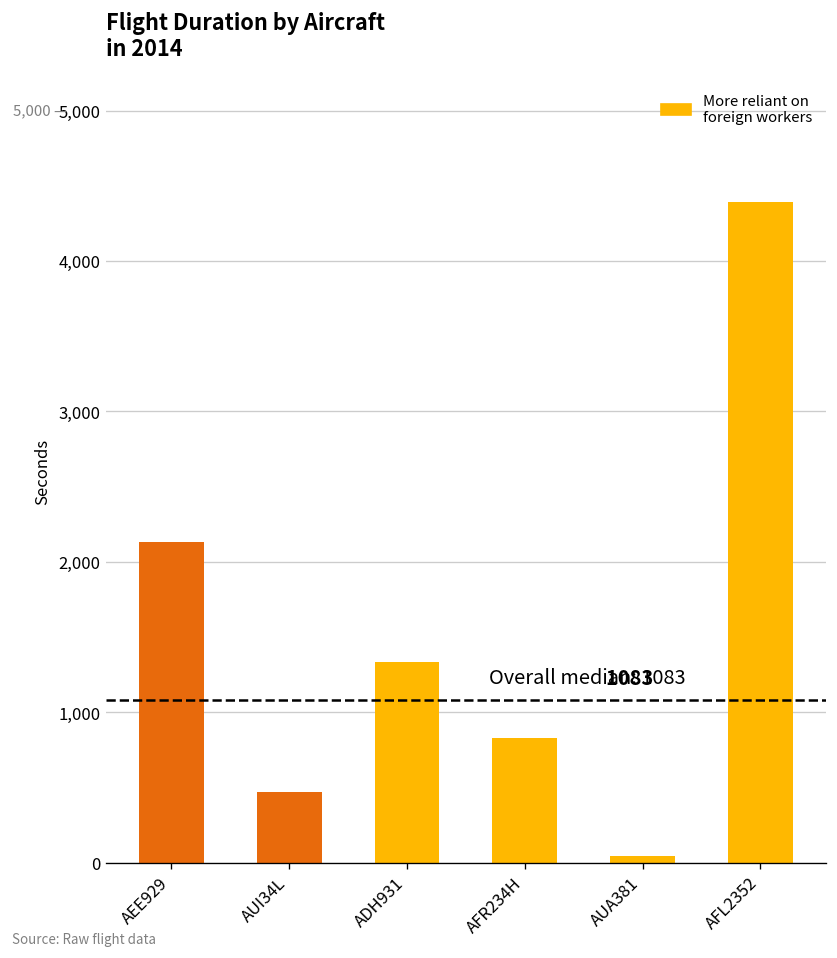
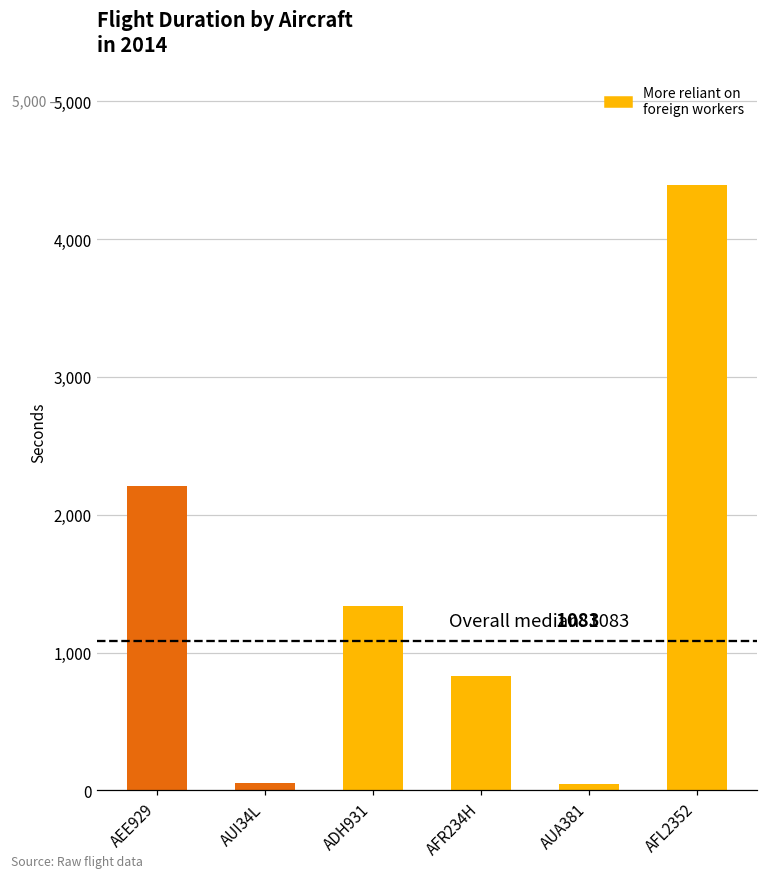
AEE929: 2,130 -> 2,210
AUI34L: 470 -> 50
